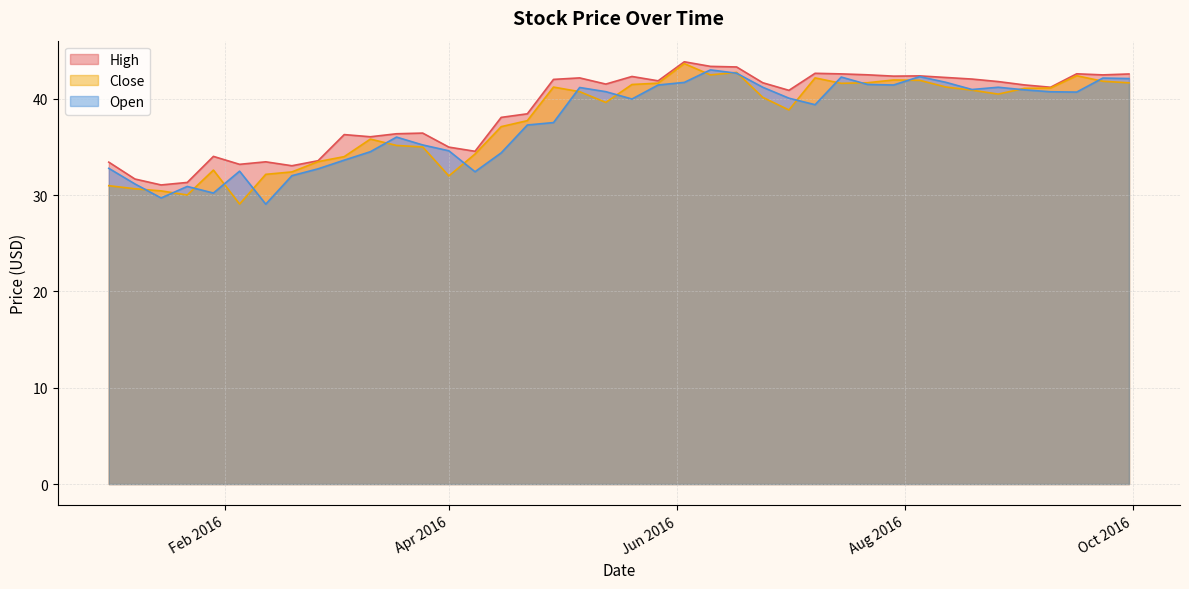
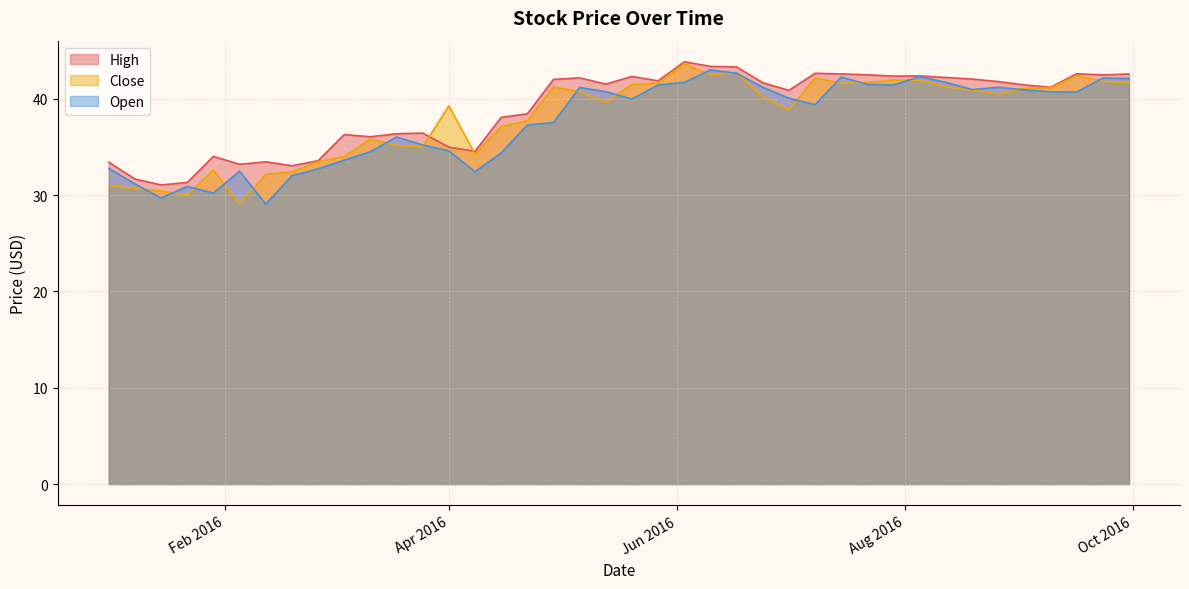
Close, Apr 2016: 32 -> 39
